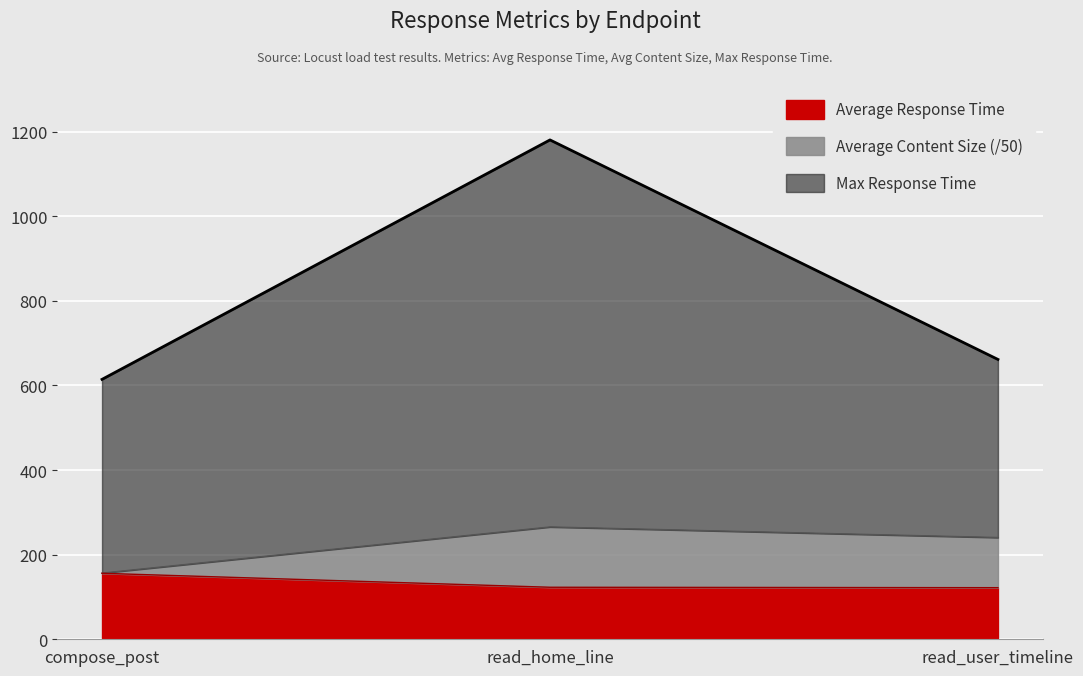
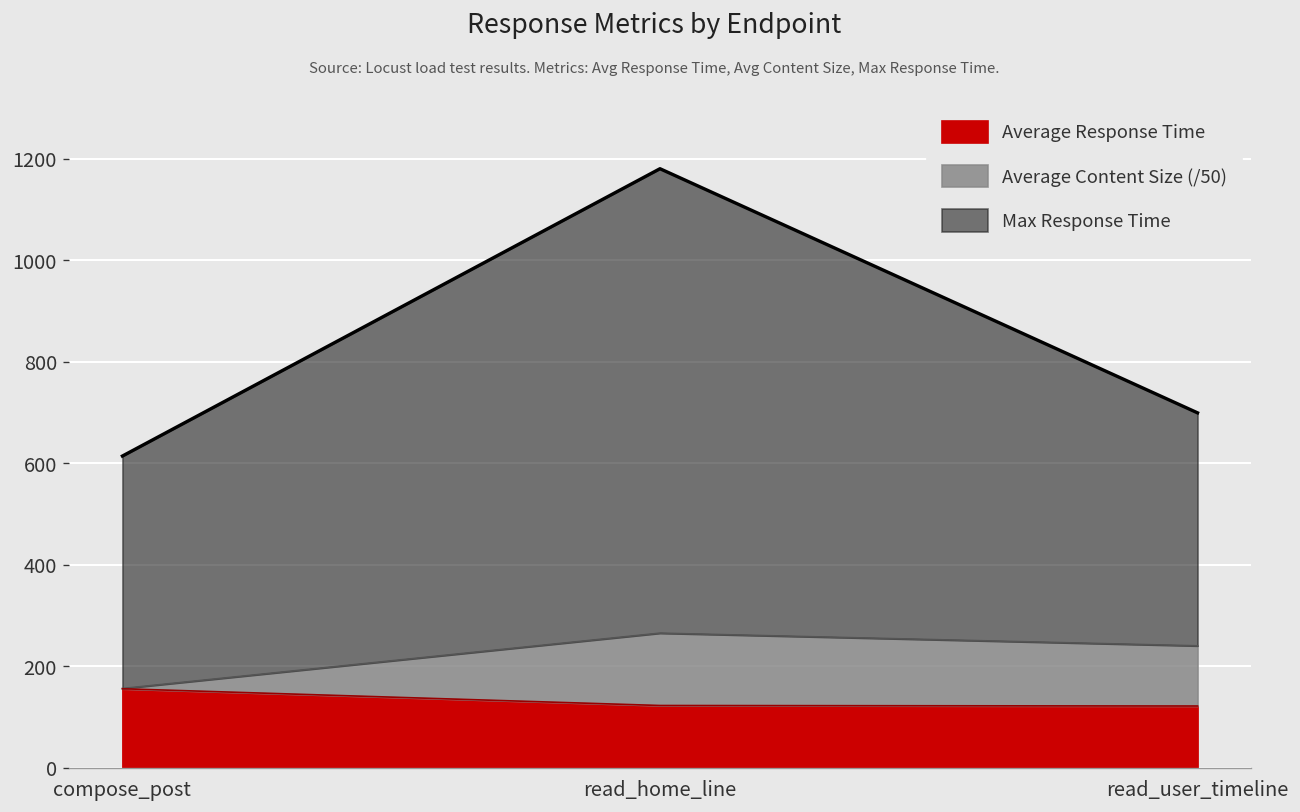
Max Response Time, read_user_timeline: 420 -> 460
